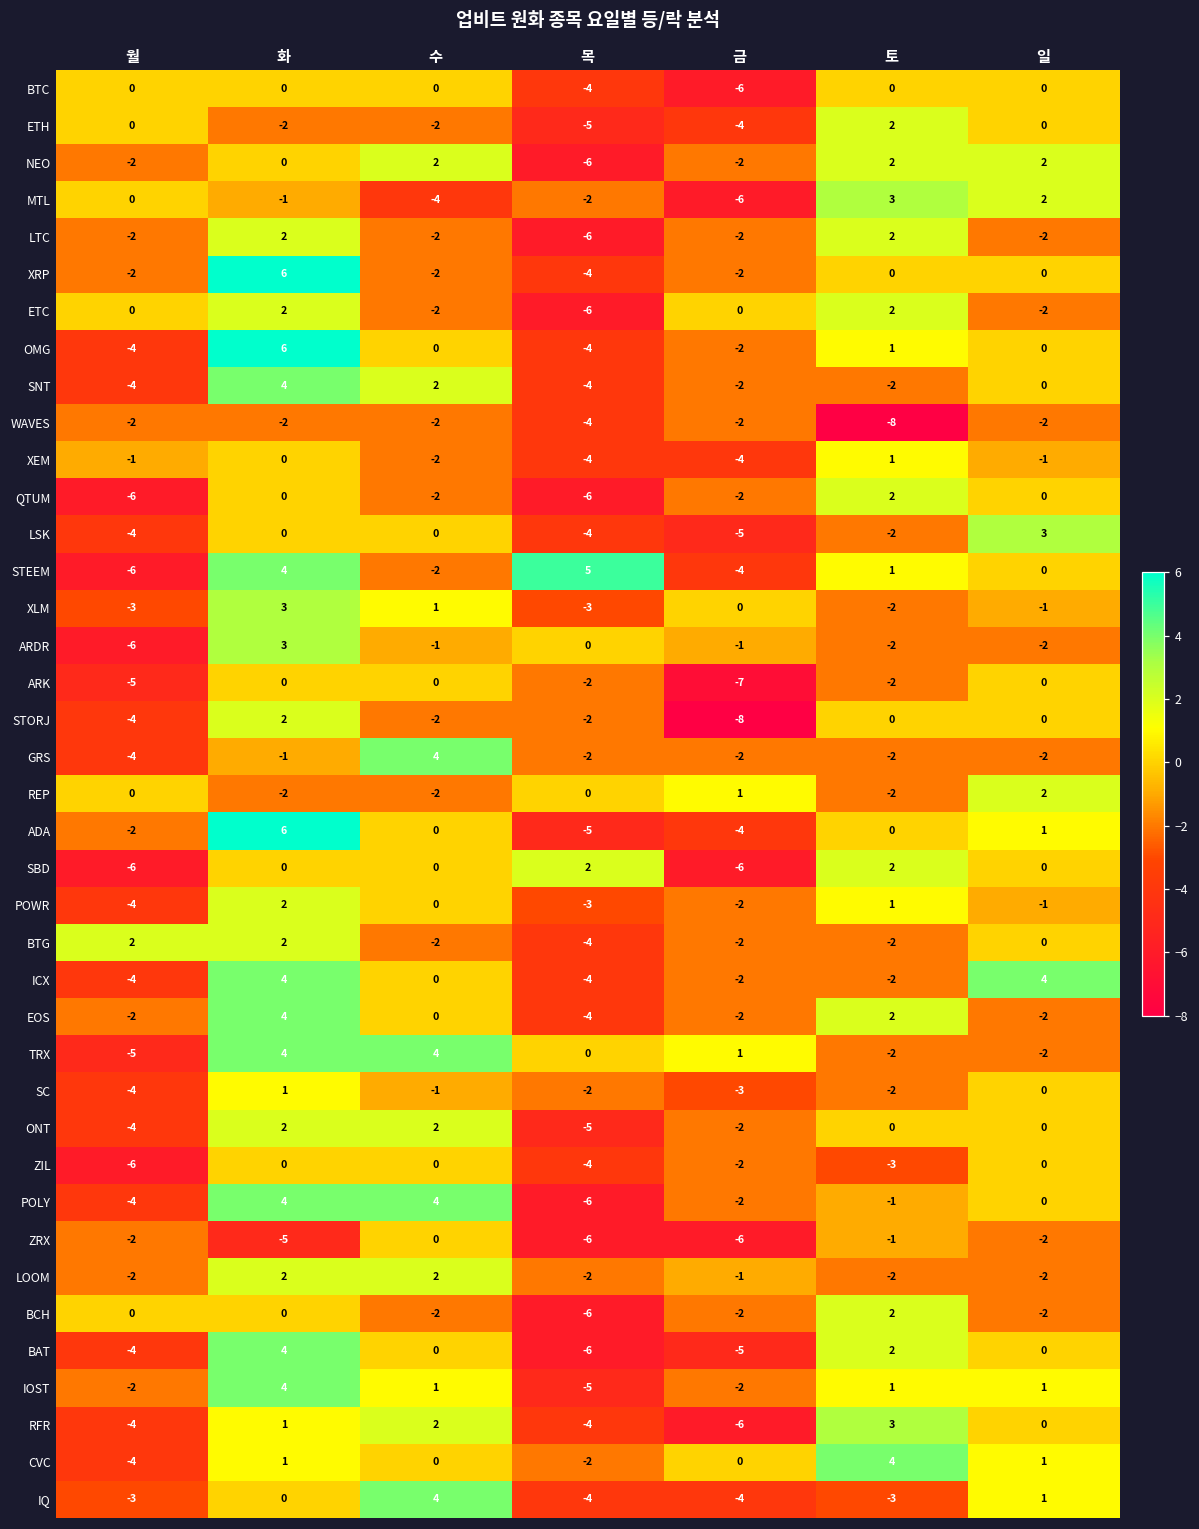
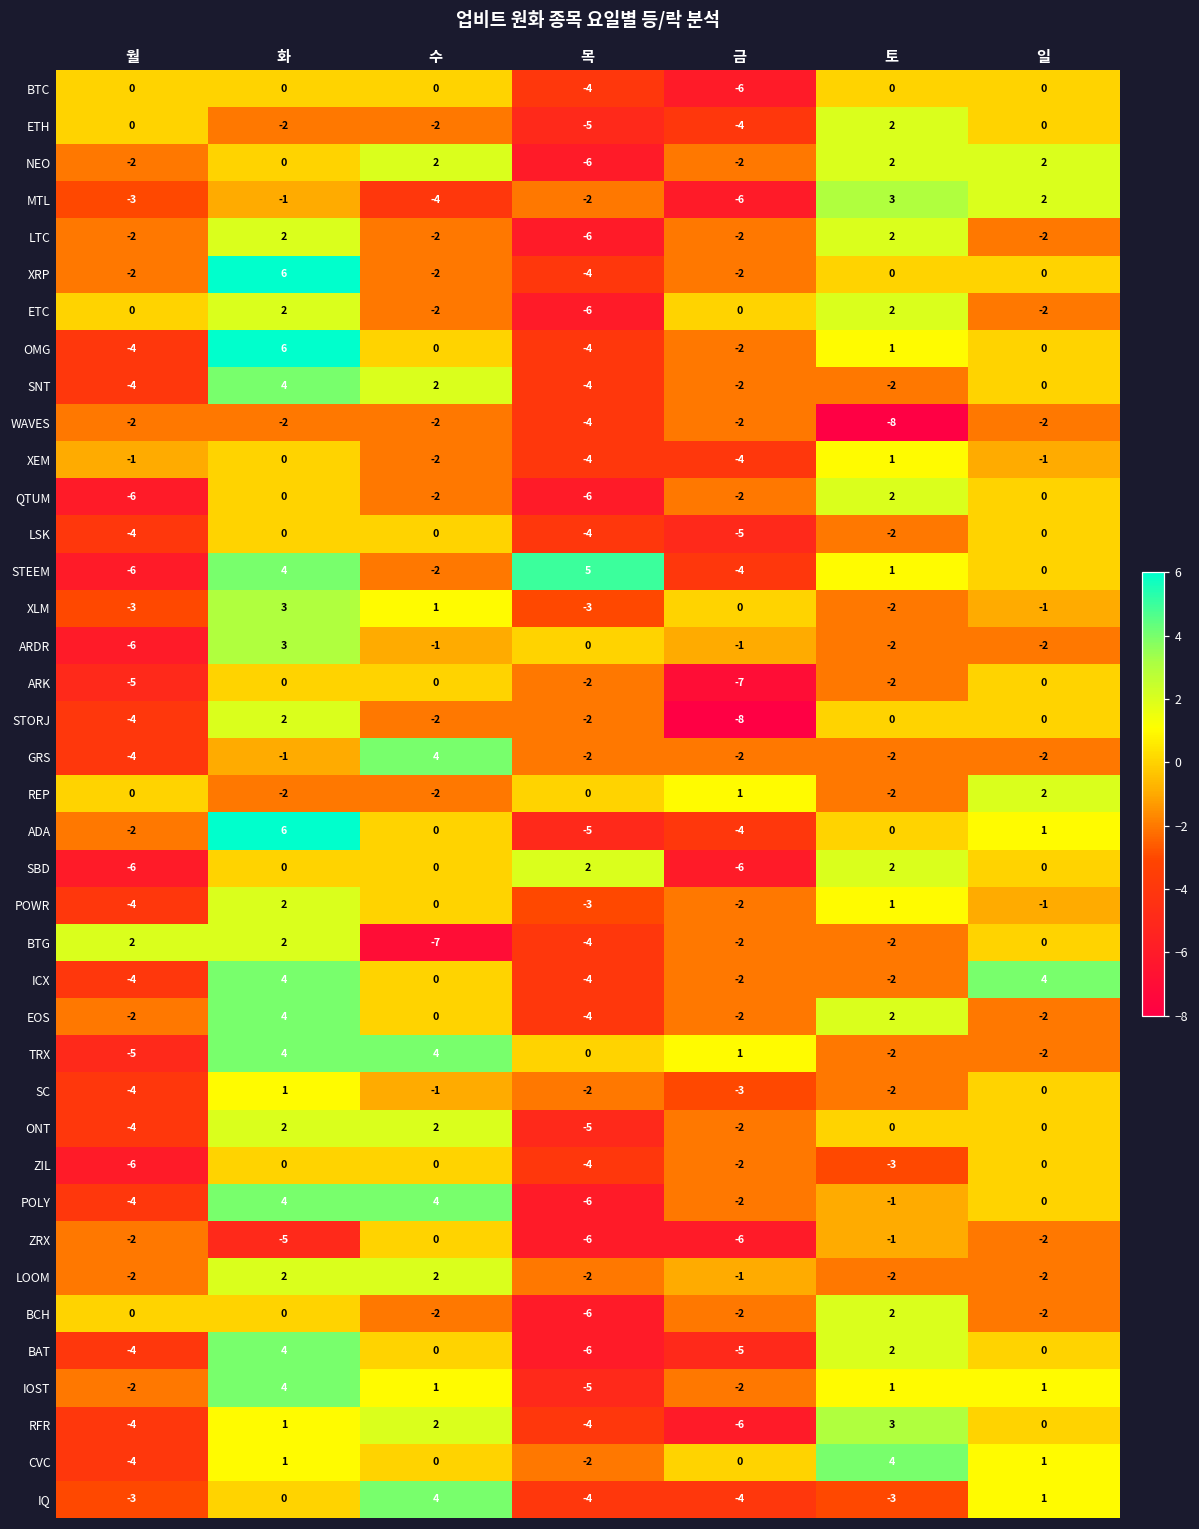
MTL, 월: 0 -> -3
LSK, 일: 3 -> 0
BTG, 수: -2 -> -7
